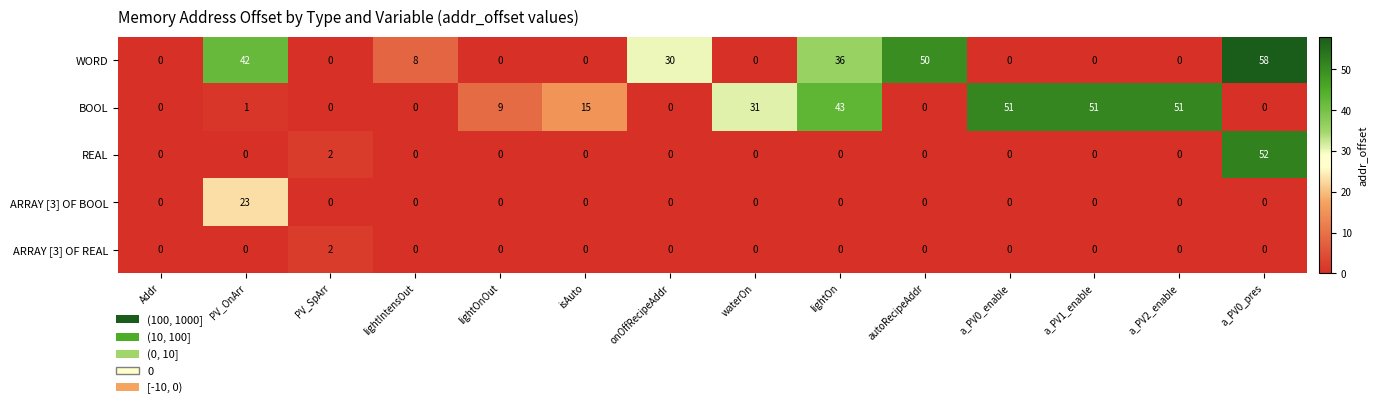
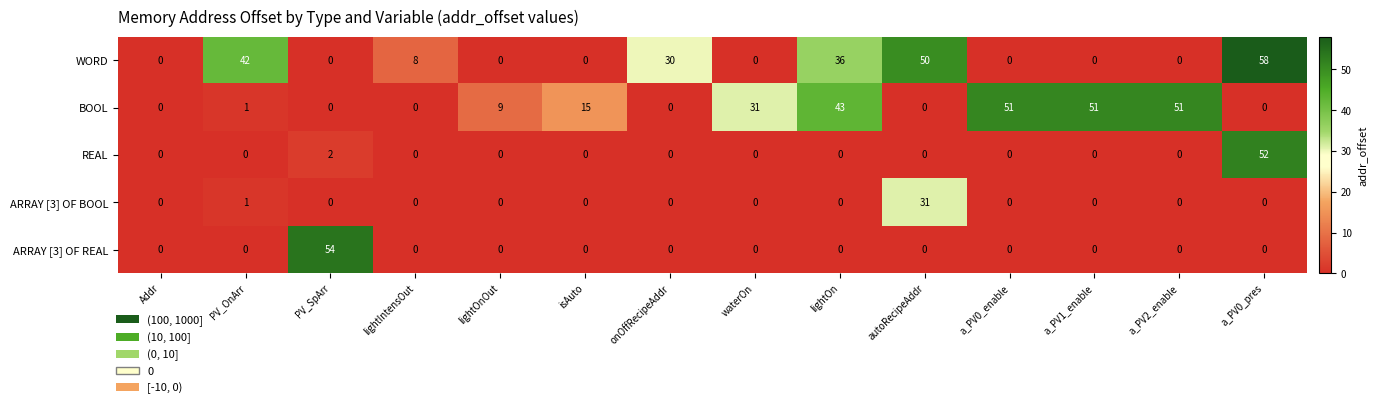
ARRAY [3] OF BOOL, PV_OnArr: 23 -> 1
ARRAY [3] OF BOOL, autoRecipeAddr: 0 -> 31
ARRAY [3] OF REAL, PV_SpArr: 2 -> 54
